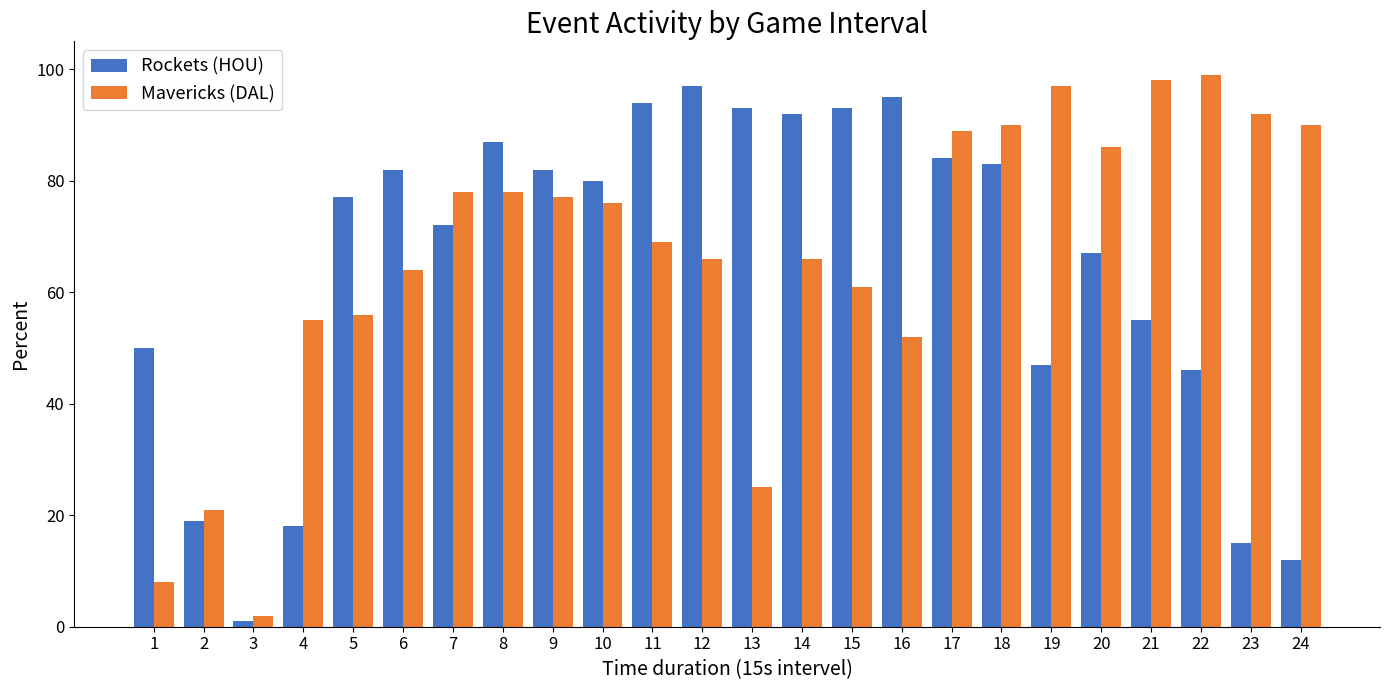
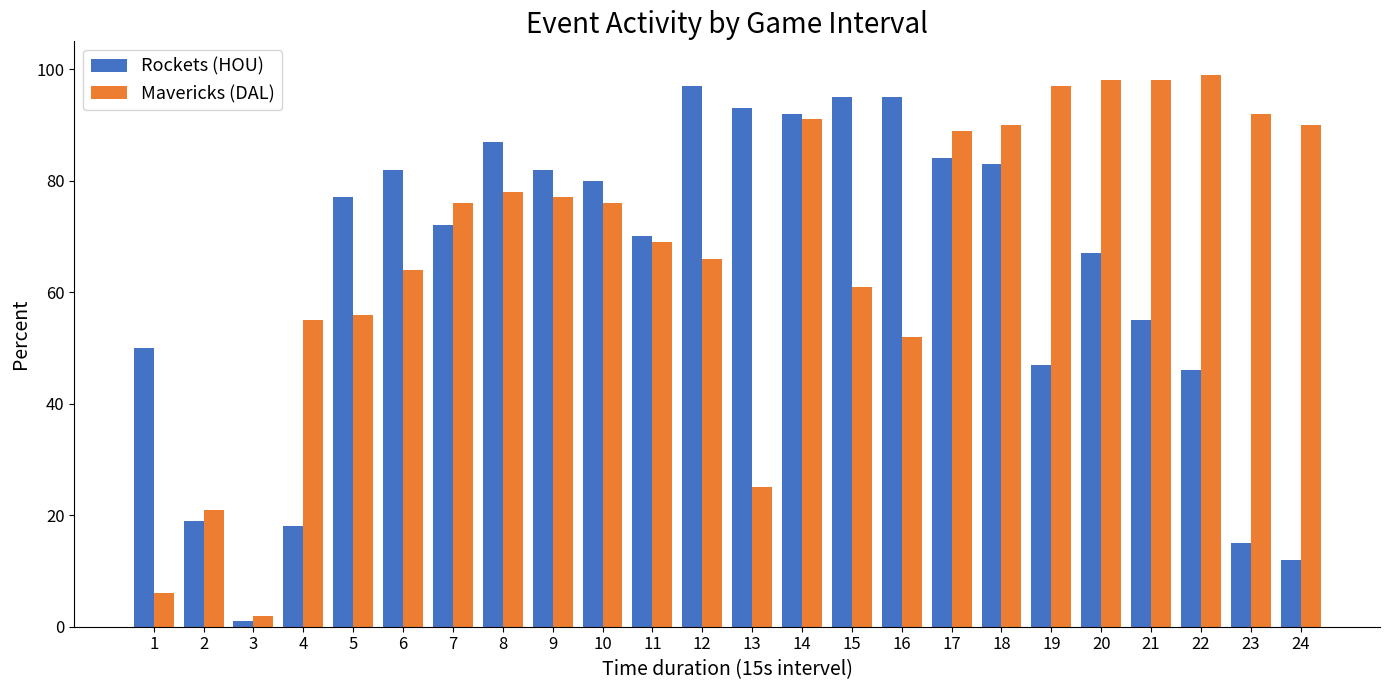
Mavericks (DAL), 1: 8 -> 6
Mavericks (DAL), 7: 78 -> 76
Rockets (HOU), 11: 94 -> 70
Mavericks (DAL), 14: 66 -> 91
Rockets (HOU), 15: 93 -> 95
Mavericks (DAL), 20: 86 -> 98
